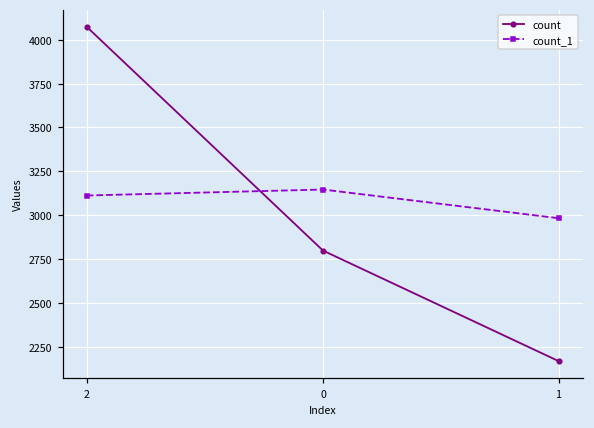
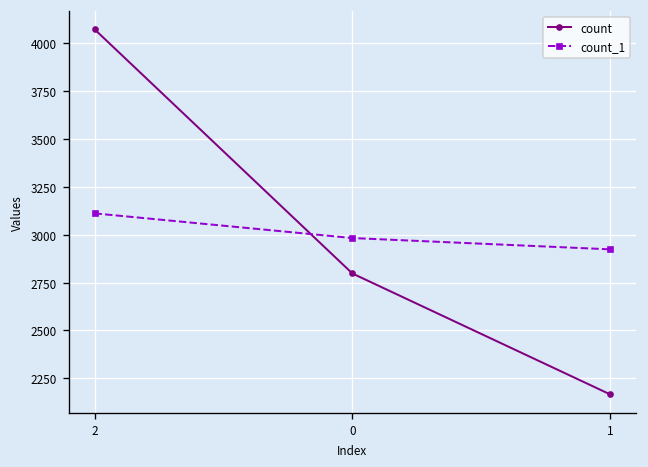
count_1, 0: 3150 -> 2980
count_1, 1: 2980 -> 2920
